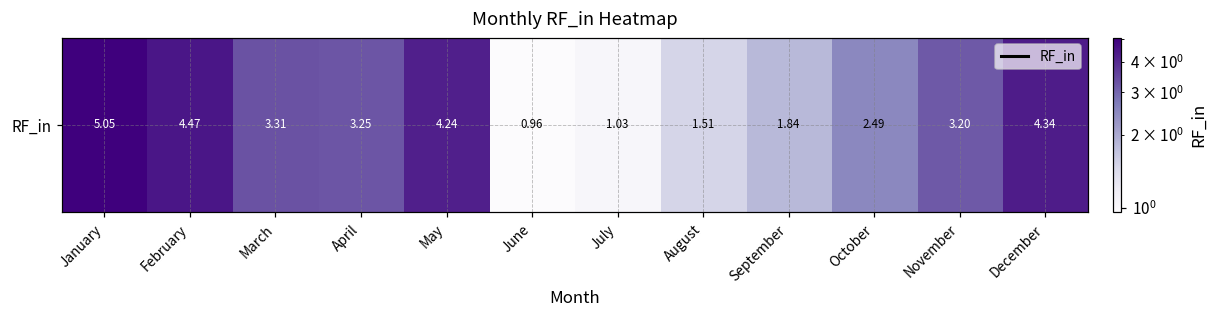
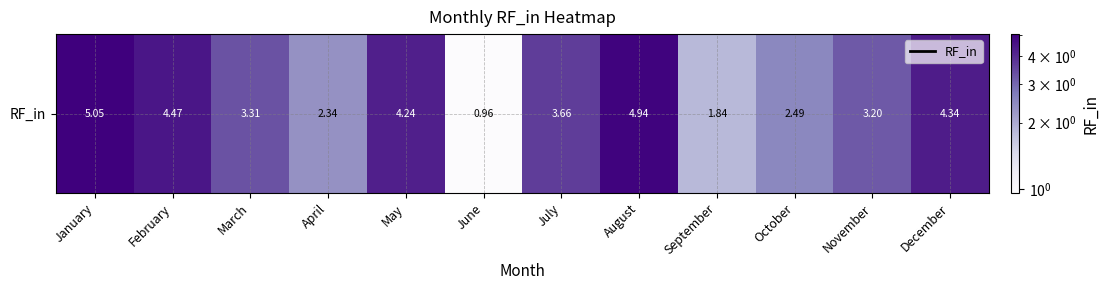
RF_in, April: 3.25 -> 2.34
RF_in, July: 1.03 -> 3.66
RF_in, August: 1.51 -> 4.94
